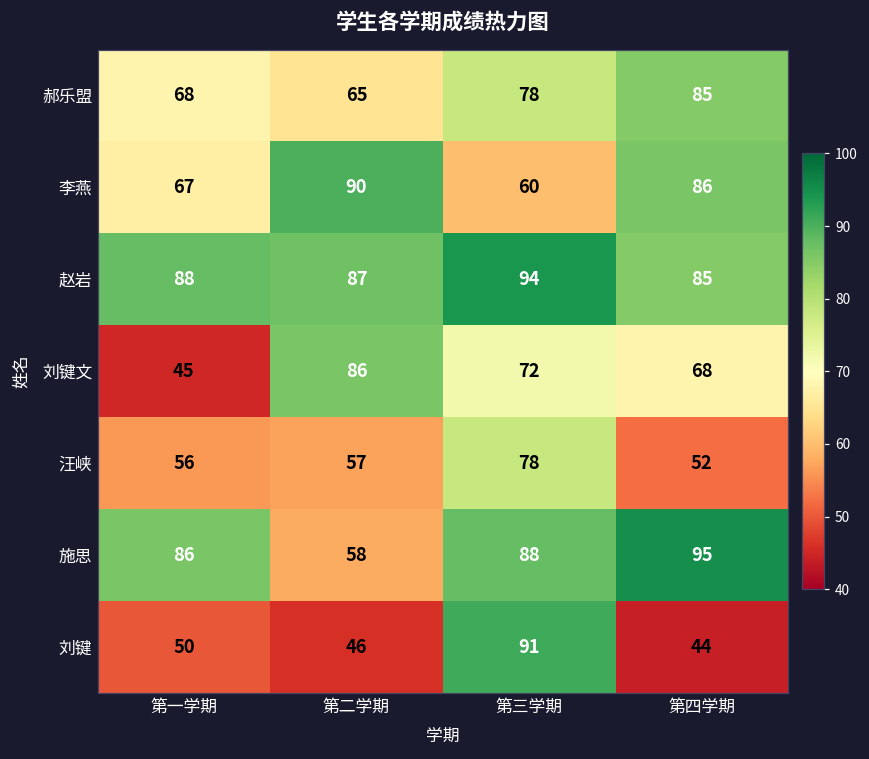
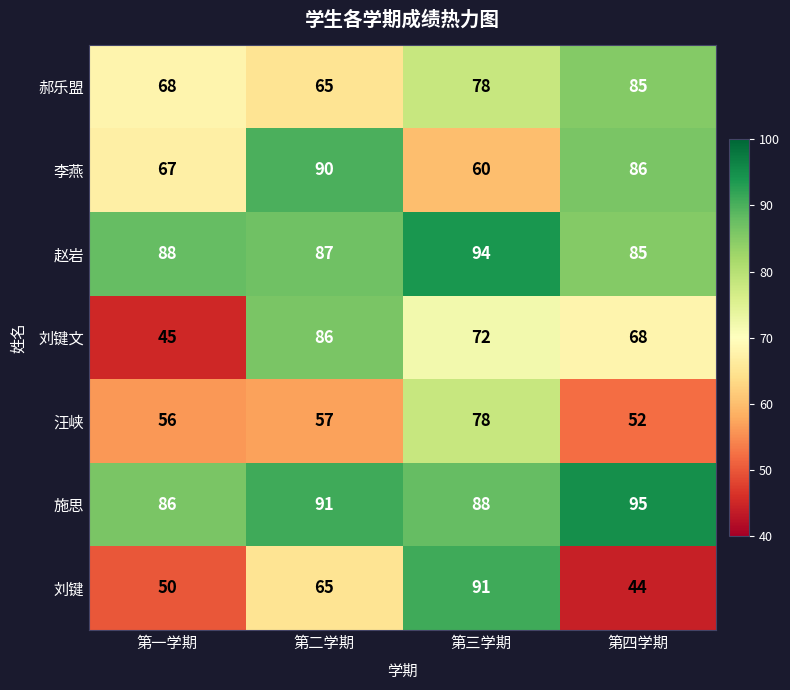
施思, 第二学期: 58 -> 91
刘键, 第二学期: 46 -> 65
